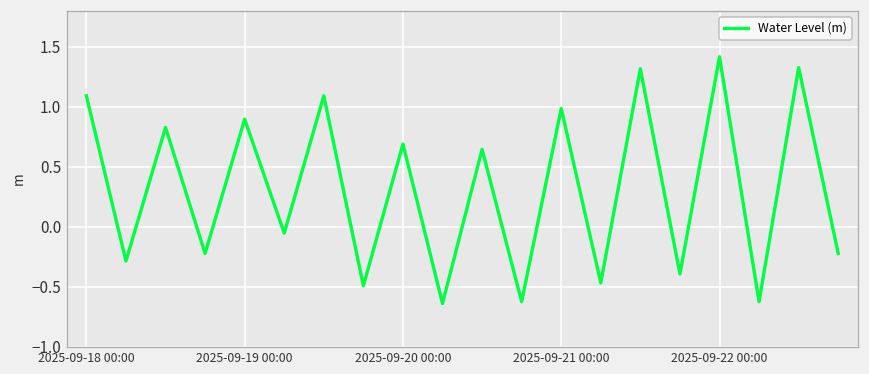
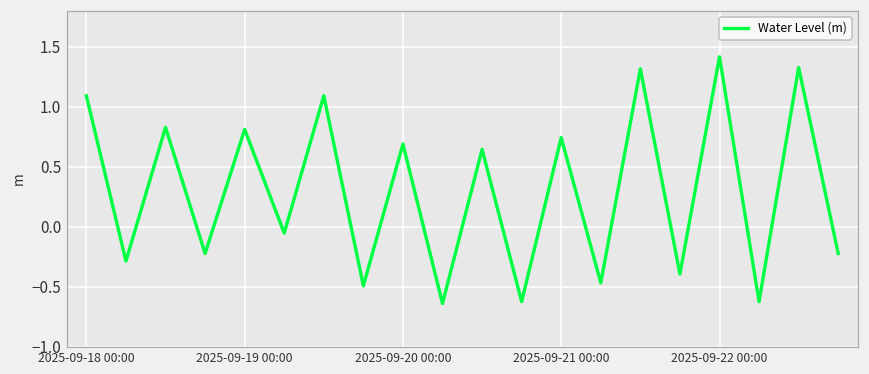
2025-09-19 00:00: 0.90 -> 0.81
2025-09-21 00:00: 0.99 -> 0.74
